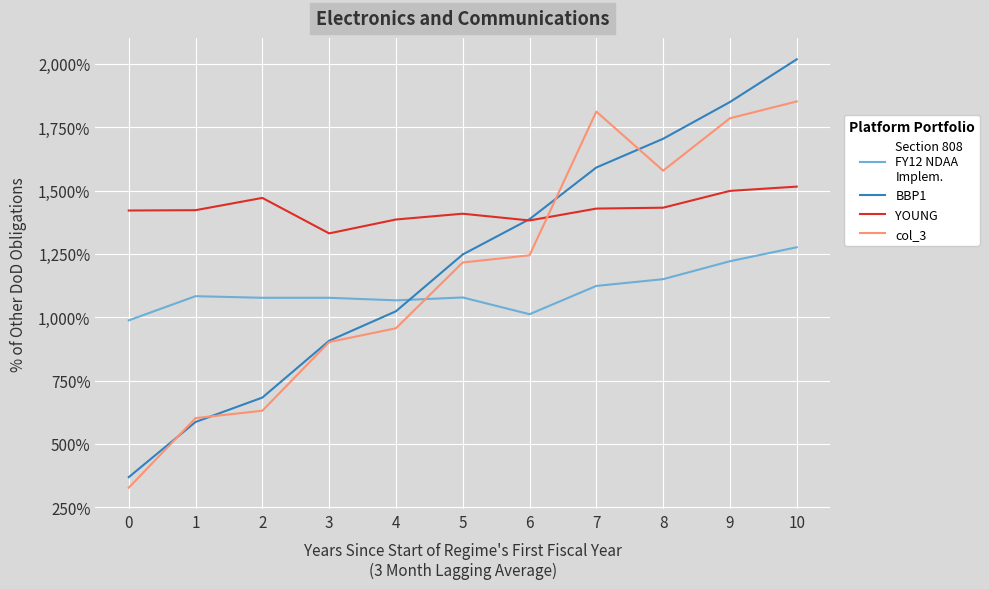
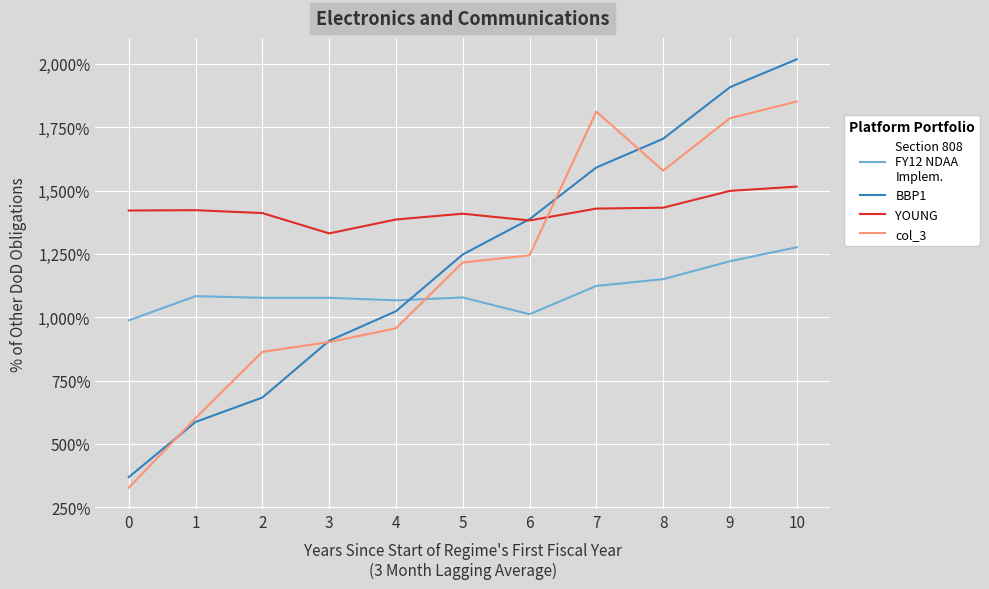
YOUNG, 2: 1,470% -> 1,410%
col_3, 2: 630% -> 860%
BBP1, 9: 1,850% -> 1,910%
